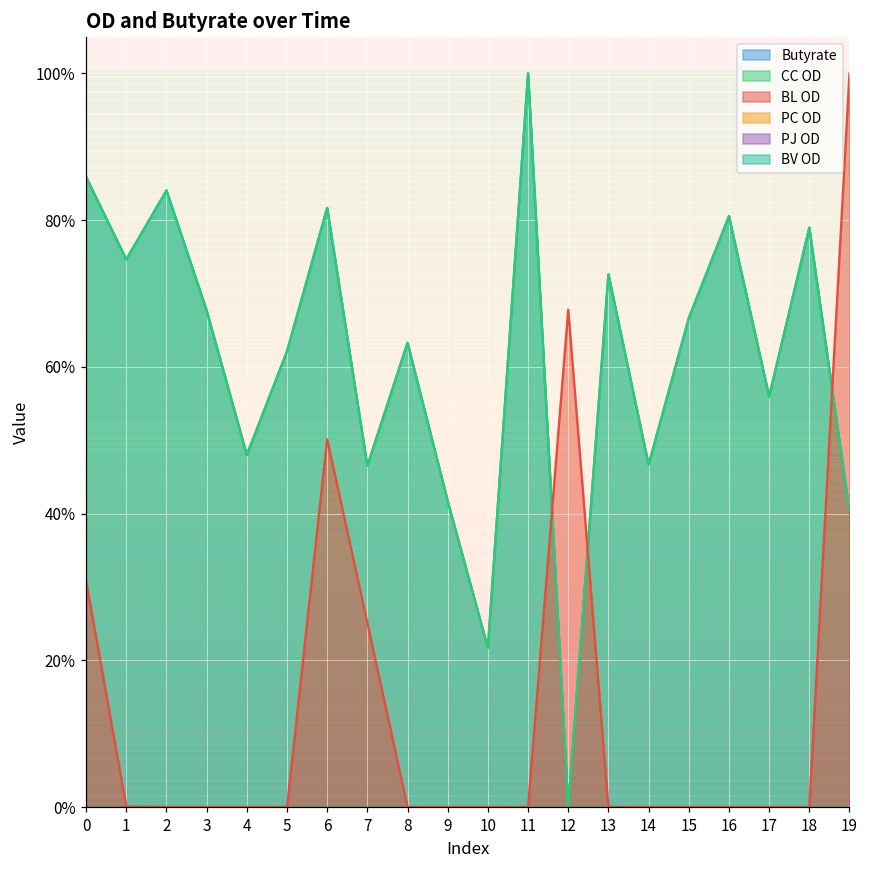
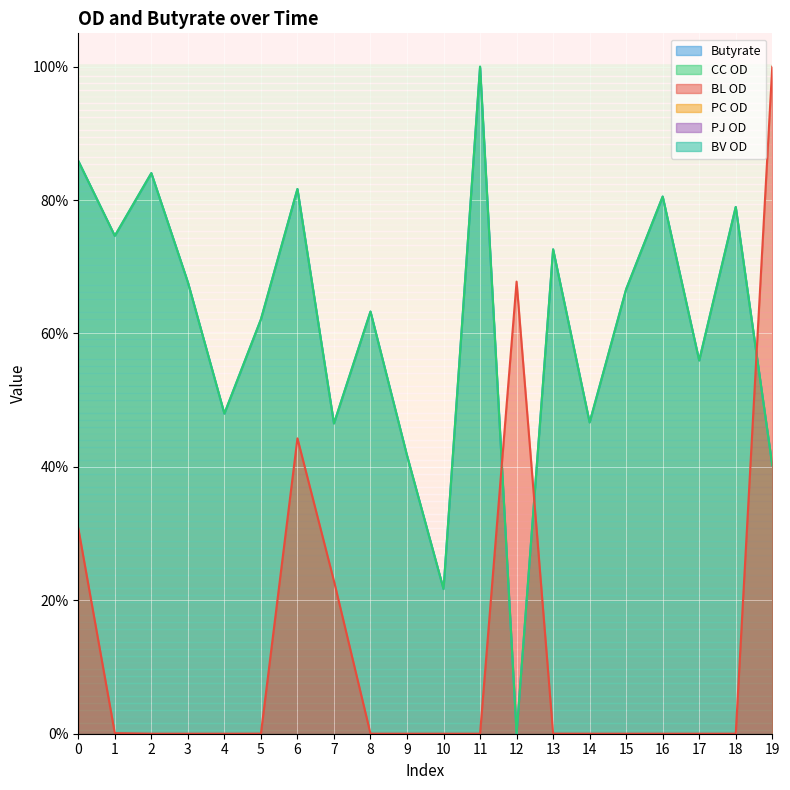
BL OD, 6: 50% -> 44%
BL OD, 7: 25% -> 23%
